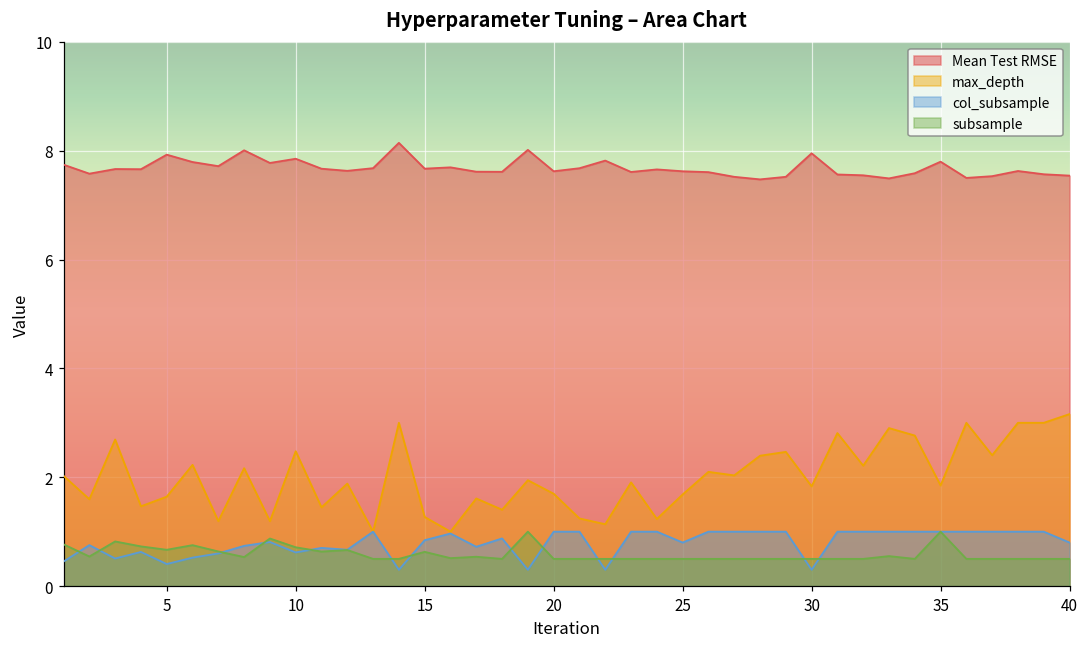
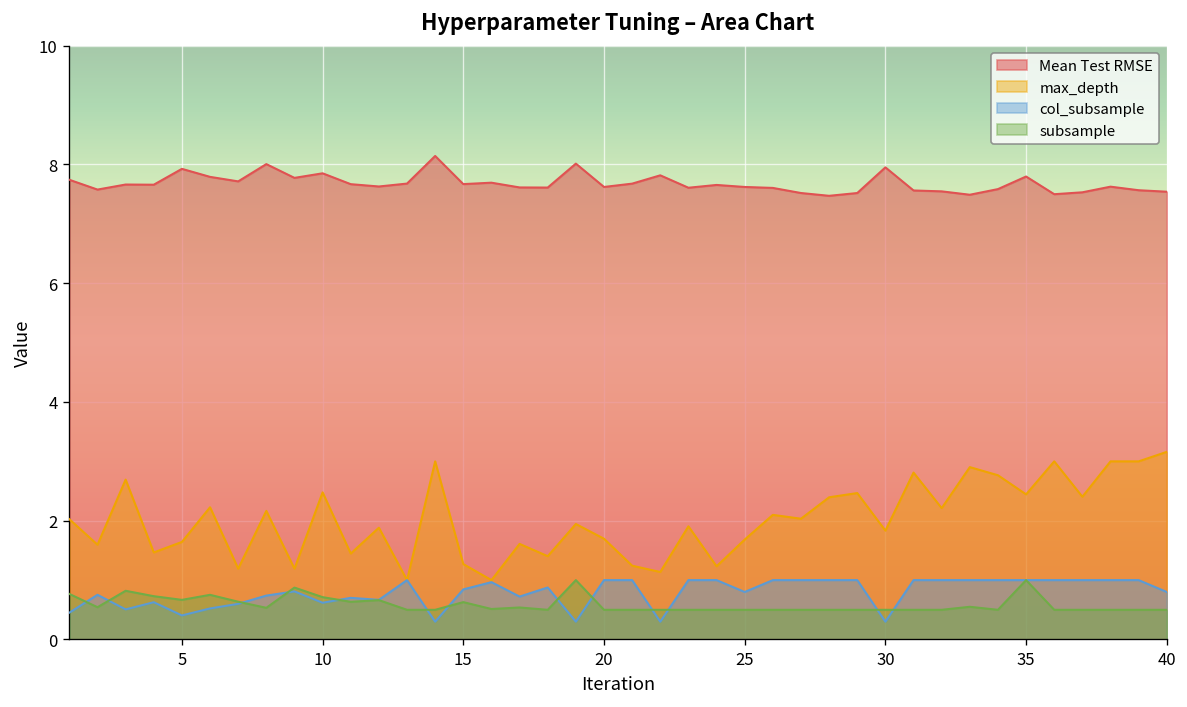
max_depth, 35: 1.8 -> 2.4
